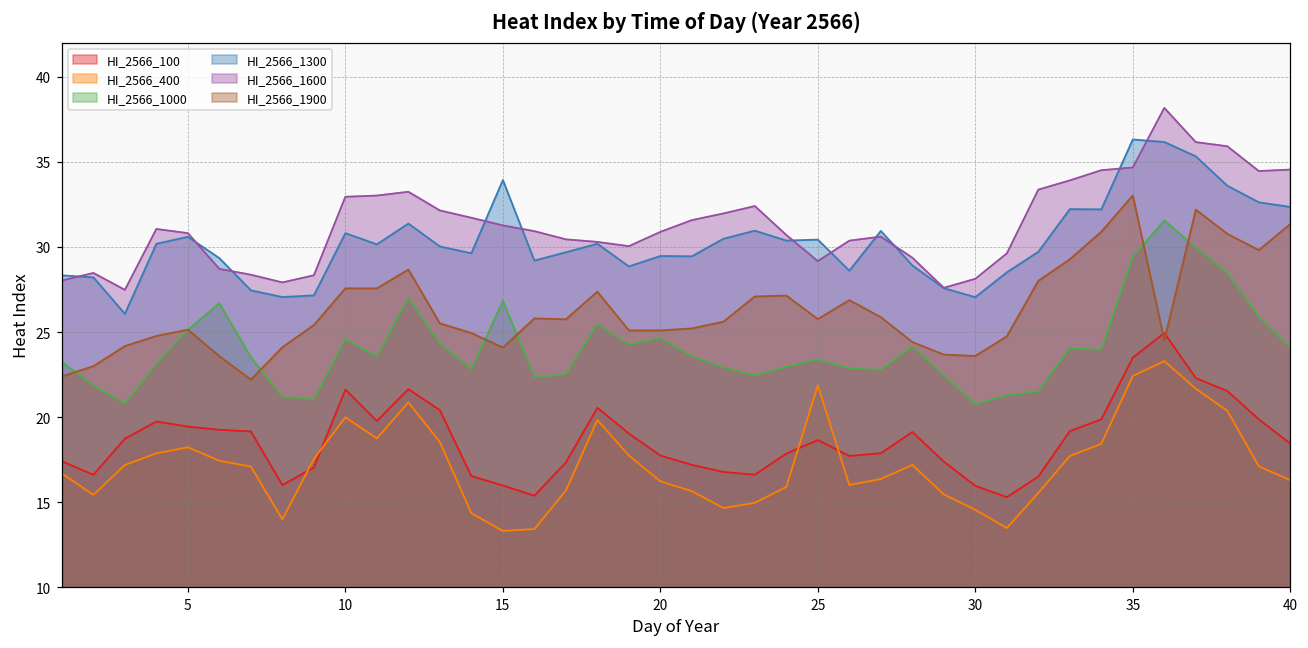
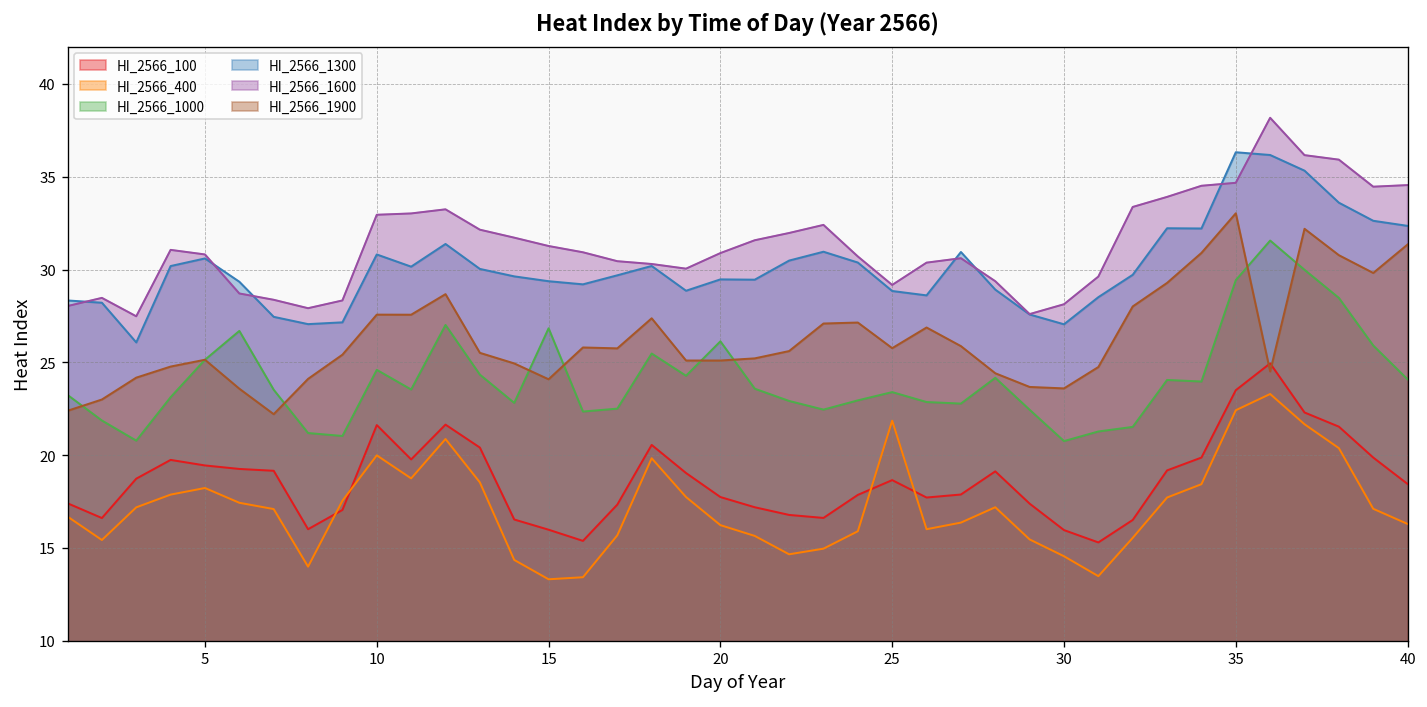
HI_2566_1300, 15: 33.9 -> 29.4
HI_2566_1000, 20: 24.6 -> 26.1
HI_2566_1300, 25: 30.4 -> 28.8
